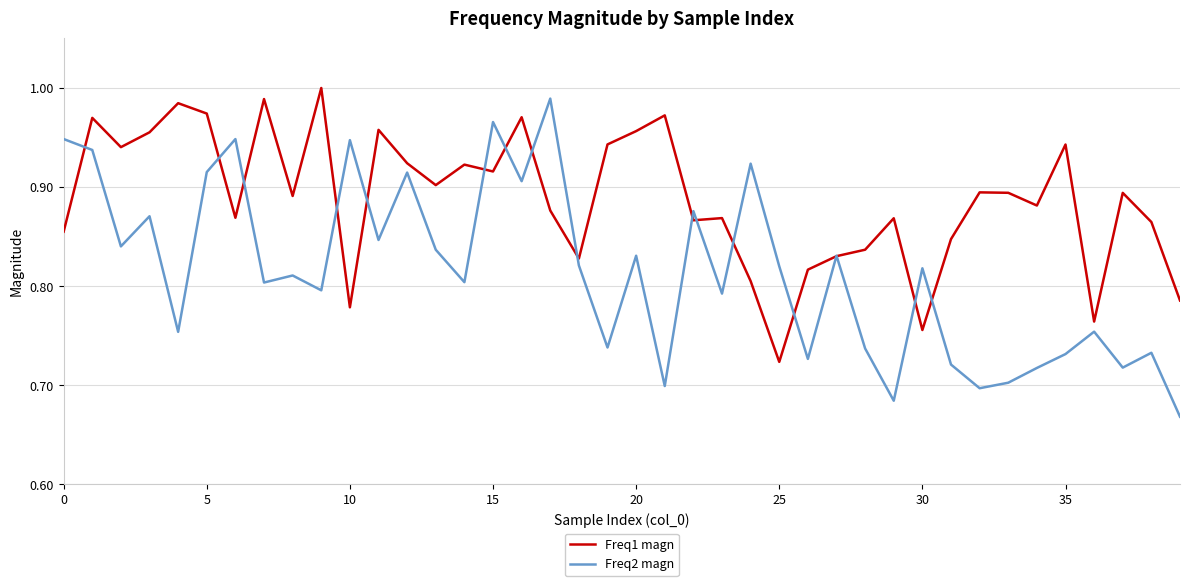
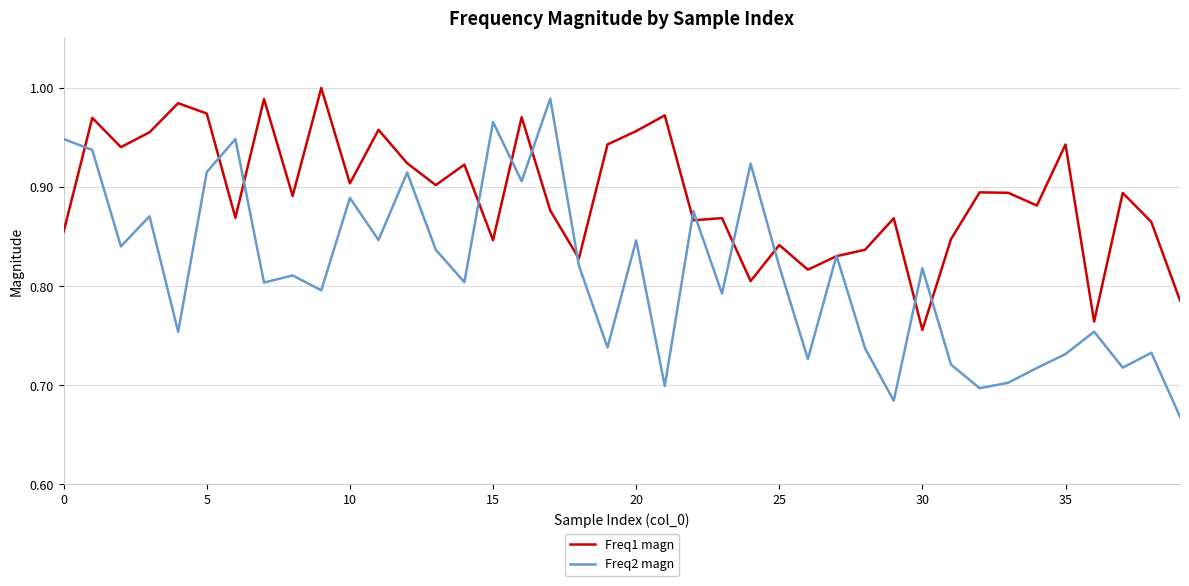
Freq1 magn, 10: 0.78 -> 0.90
Freq2 magn, 10: 0.95 -> 0.89
Freq1 magn, 15: 0.92 -> 0.85
Freq2 magn, 20: 0.83 -> 0.85
Freq1 magn, 25: 0.72 -> 0.84
